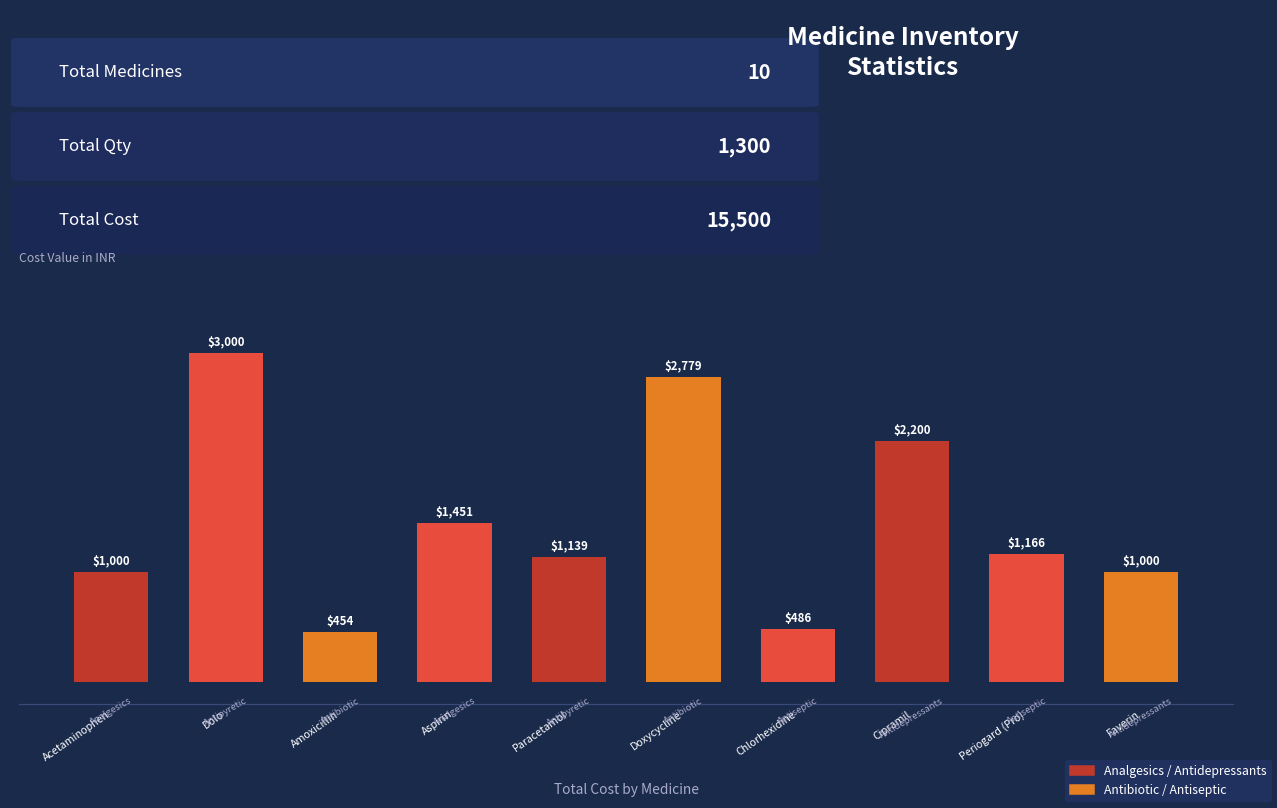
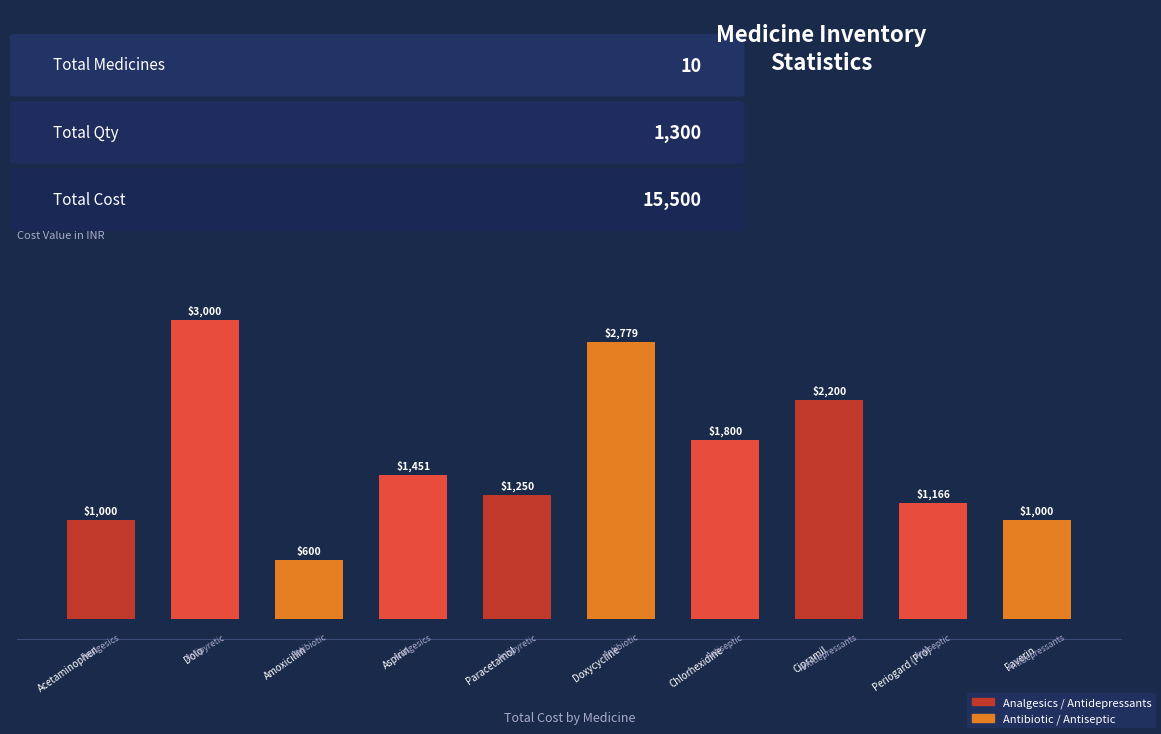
Amoxicillin: $454 -> $600
Paracetamol: $1,139 -> $1,250
Chlorhexidine: $486 -> $1,800
